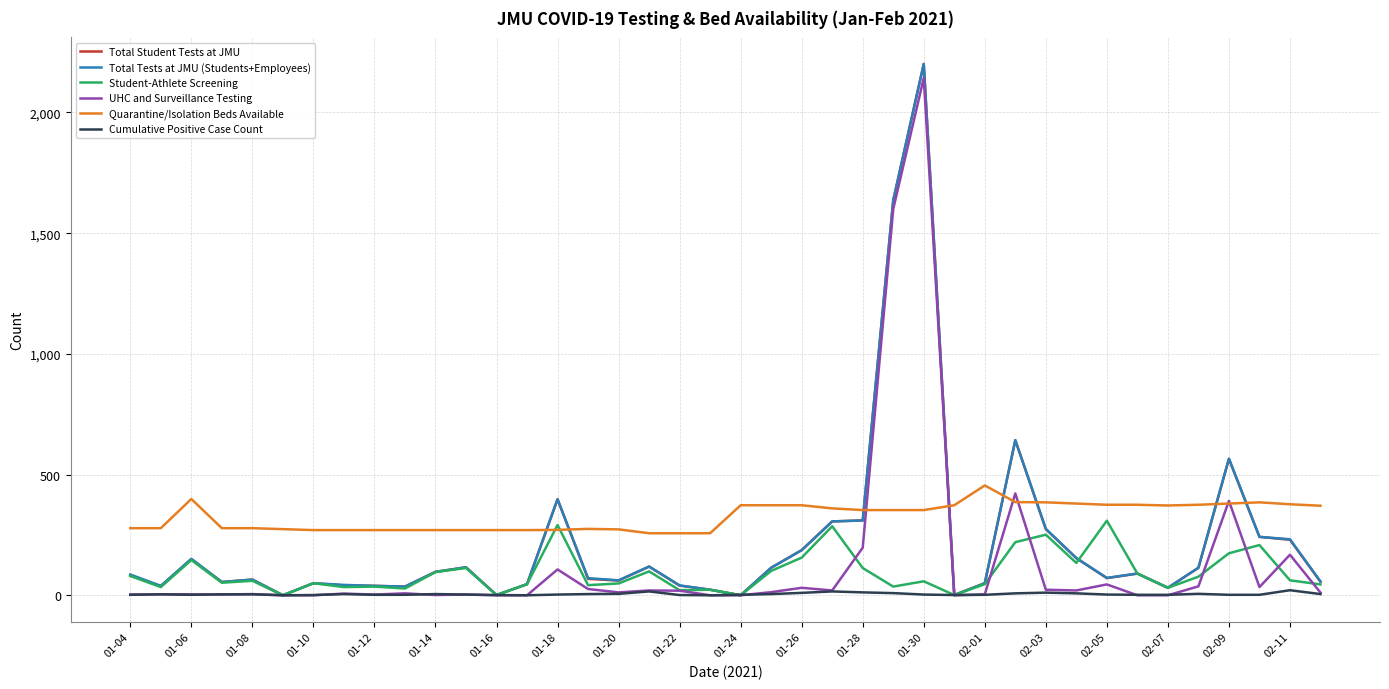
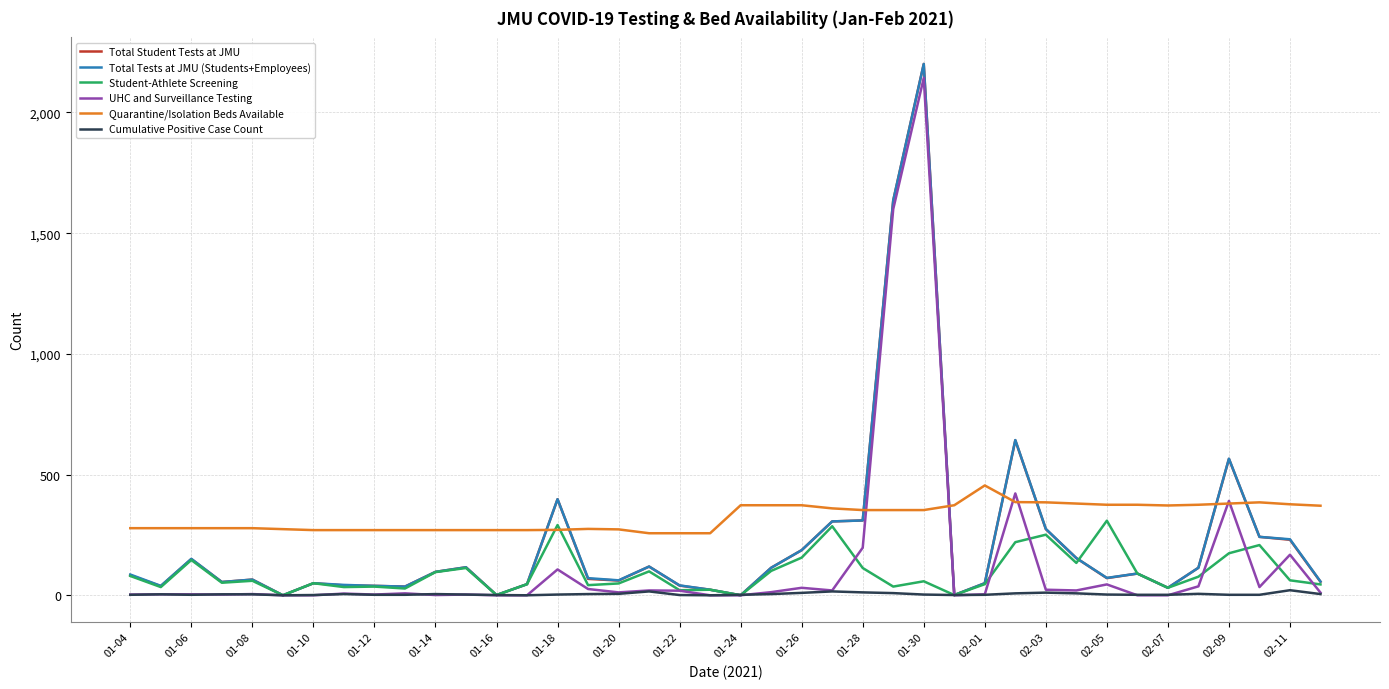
Quarantine/Isolation Beds Available, 01-06: 400 -> 280
